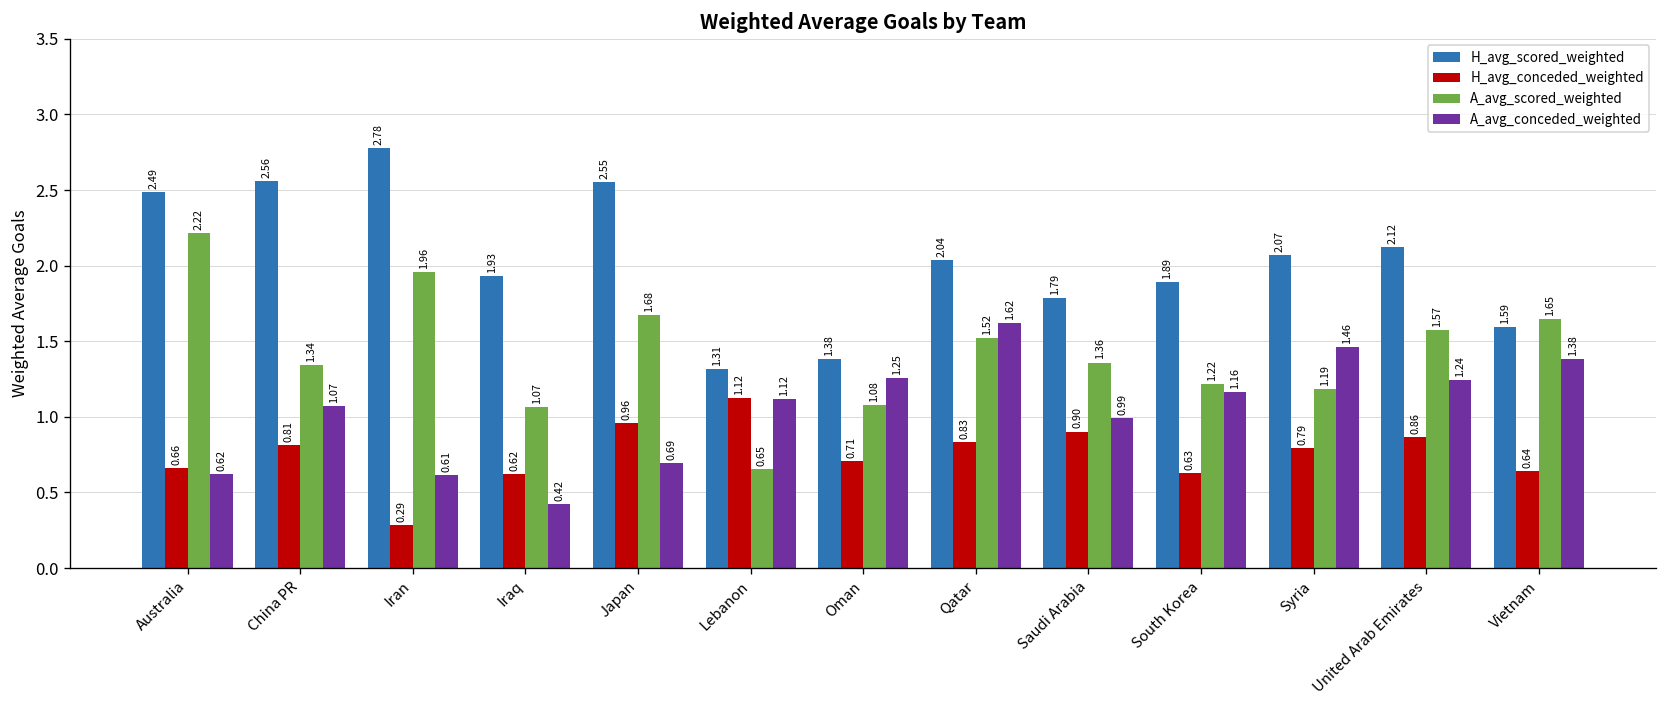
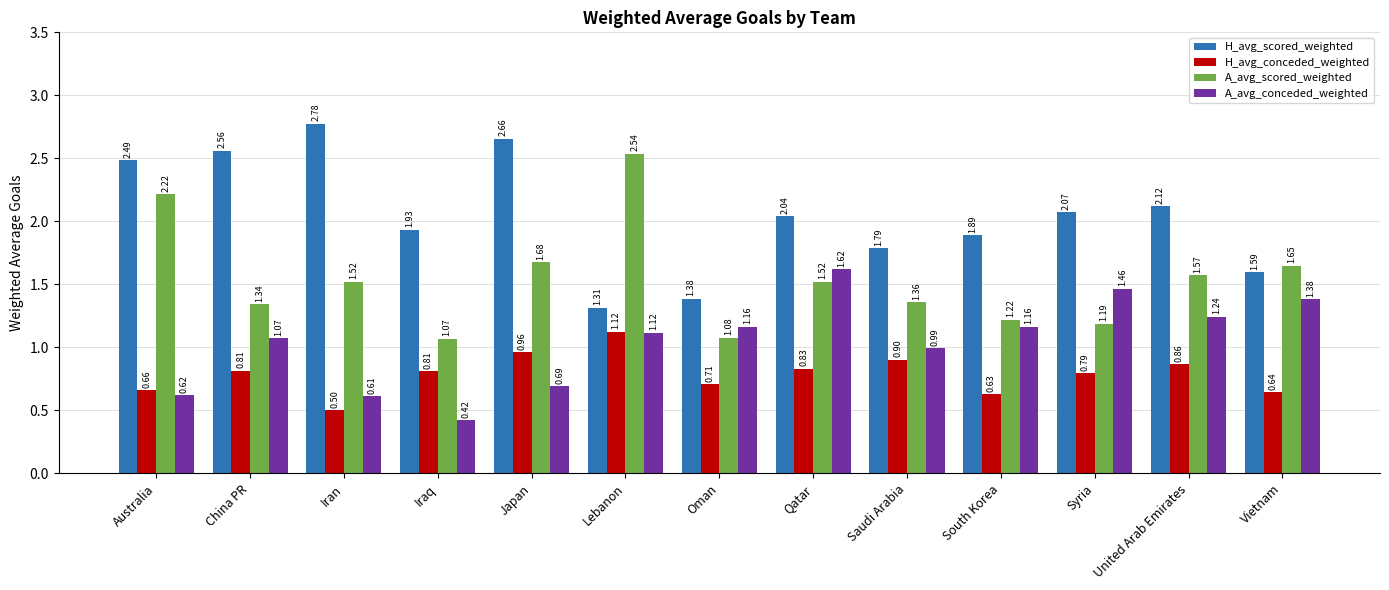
H_avg_conceded_weighted, Iran: 0.29 -> 0.50
A_avg_scored_weighted, Iran: 1.96 -> 1.52
H_avg_conceded_weighted, Iraq: 0.62 -> 0.81
H_avg_scored_weighted, Japan: 2.55 -> 2.66
A_avg_scored_weighted, Lebanon: 0.65 -> 2.54
A_avg_conceded_weighted, Oman: 1.25 -> 1.16
